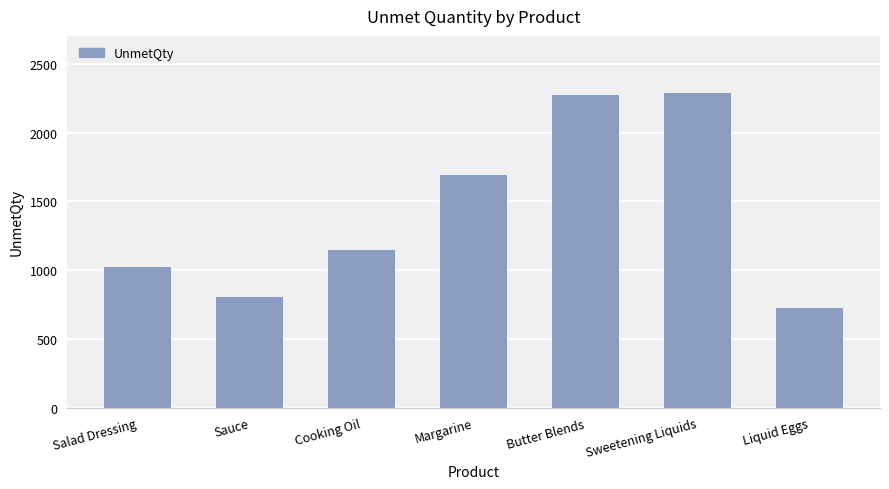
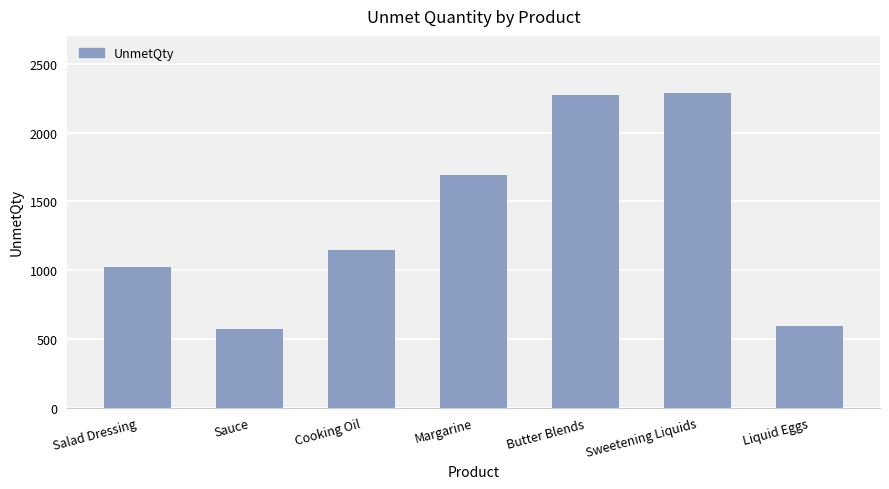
Sauce: 810 -> 570
Liquid Eggs: 720 -> 590
